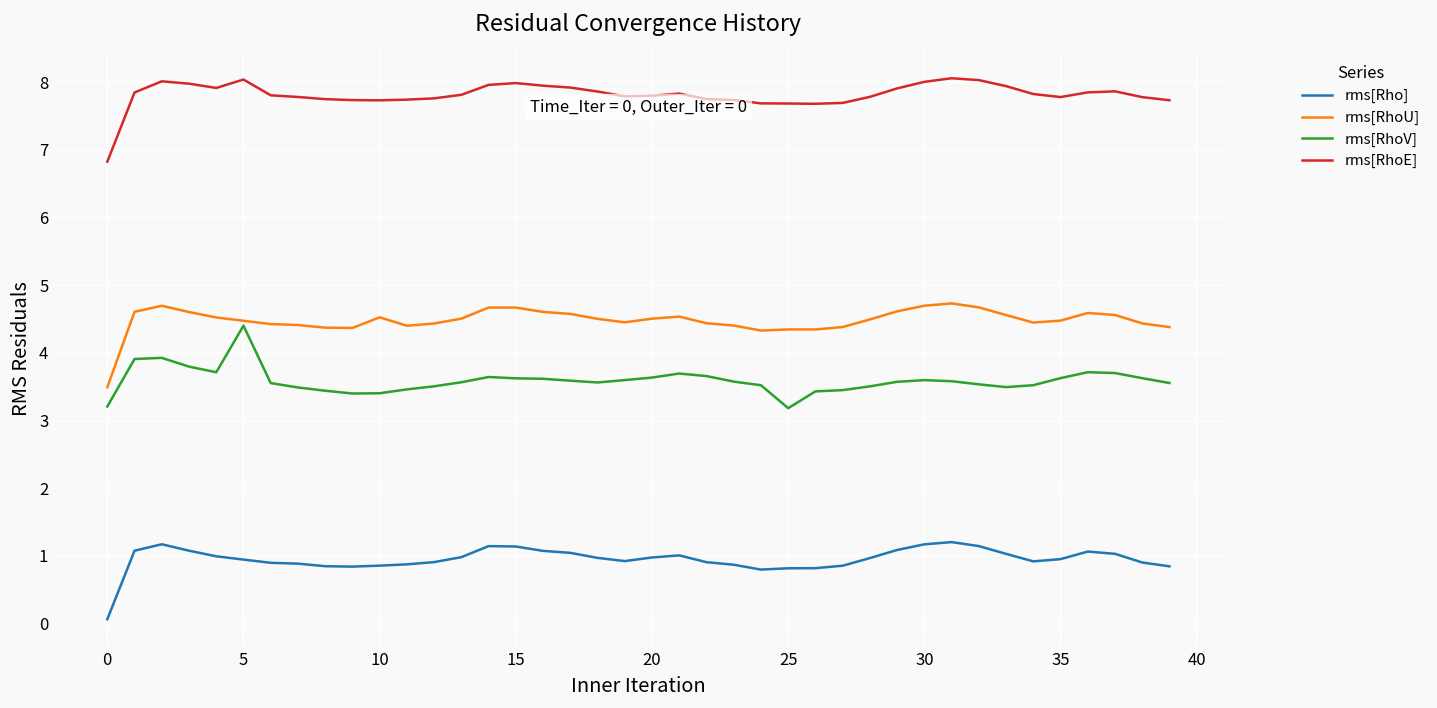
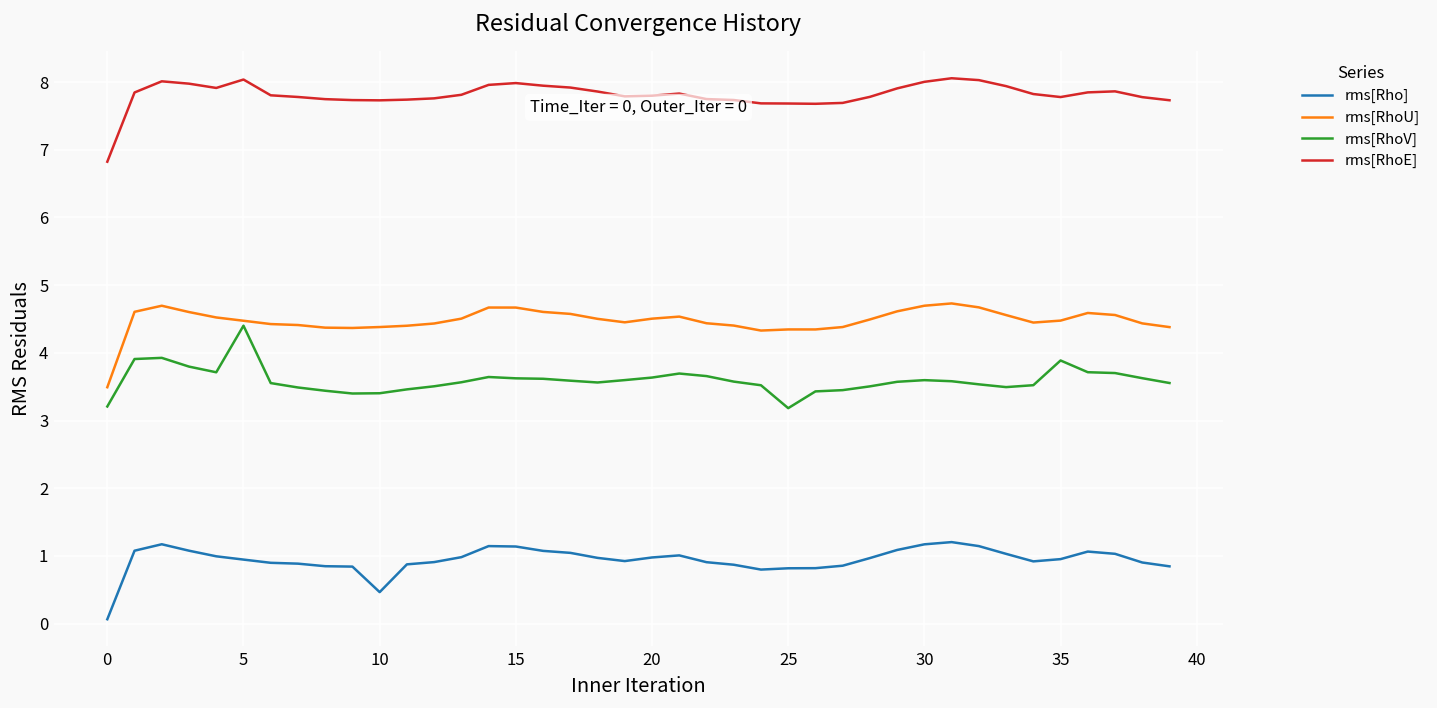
rms[Rho], 10: 0.9 -> 0.5
rms[RhoU], 10: 4.5 -> 4.4
rms[RhoV], 35: 3.6 -> 3.9
